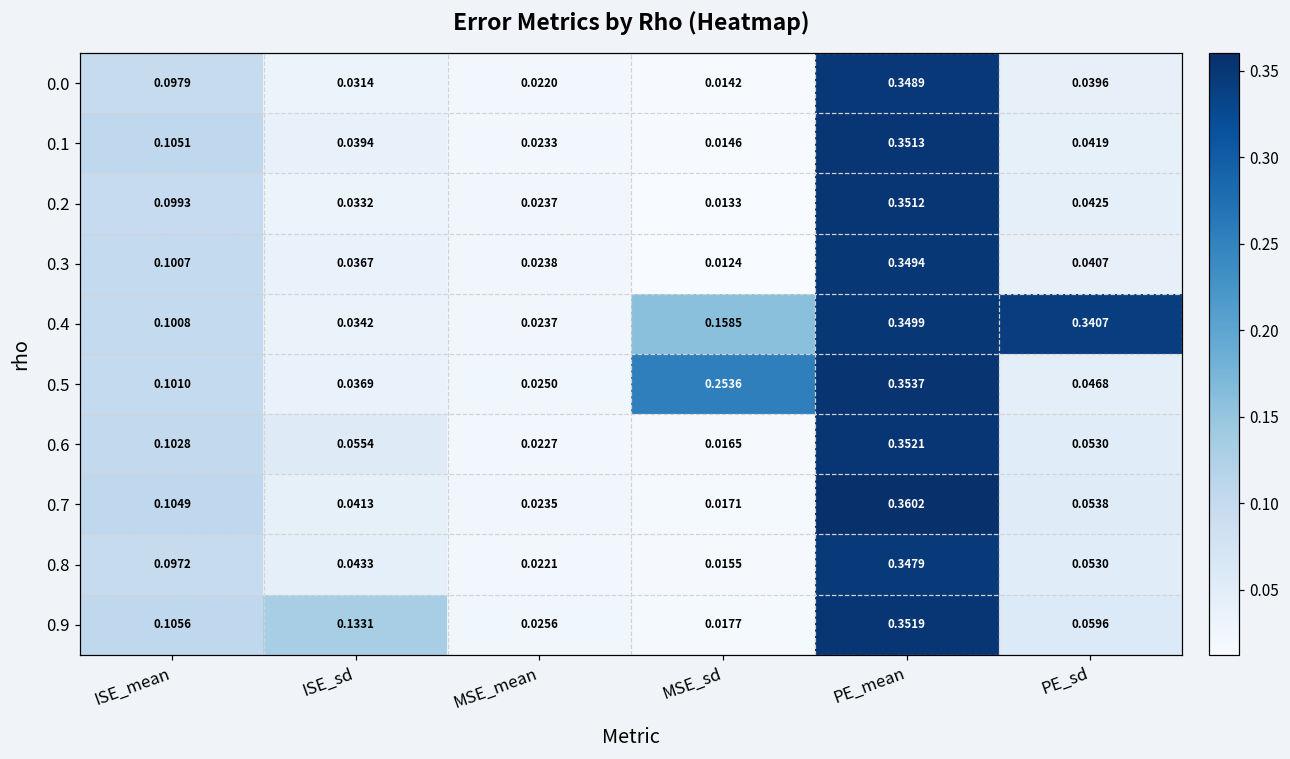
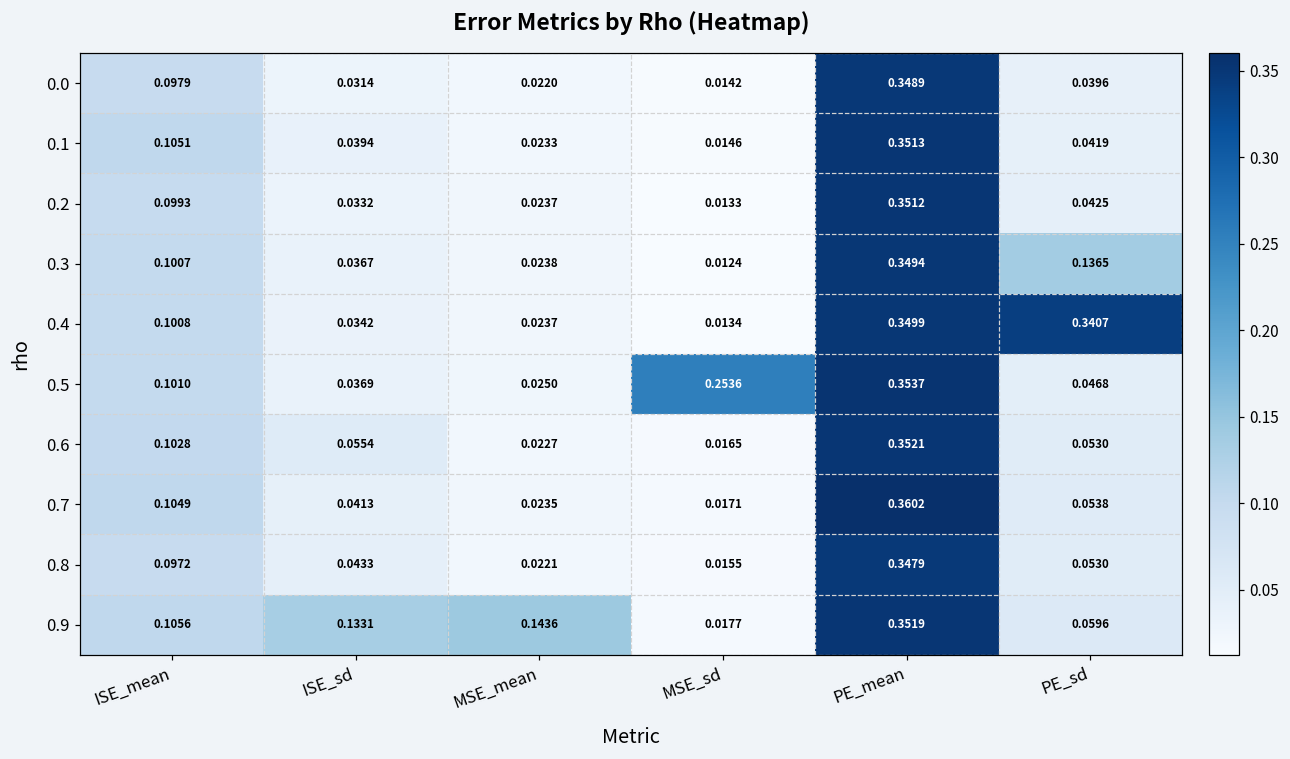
0.3, PE_sd: 0.0407 -> 0.1365
0.4, MSE_sd: 0.1585 -> 0.0134
0.9, MSE_mean: 0.0256 -> 0.1436
